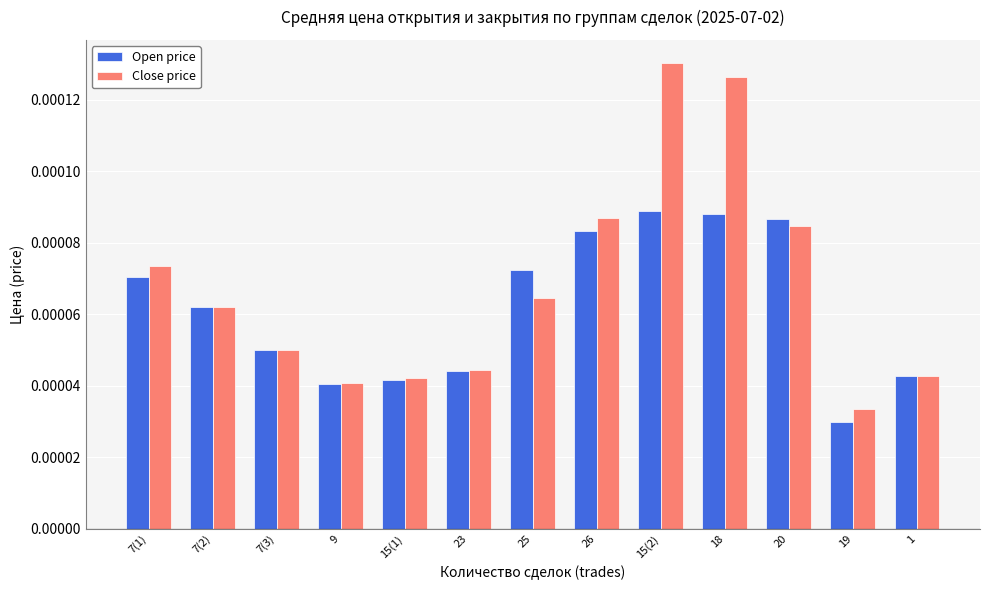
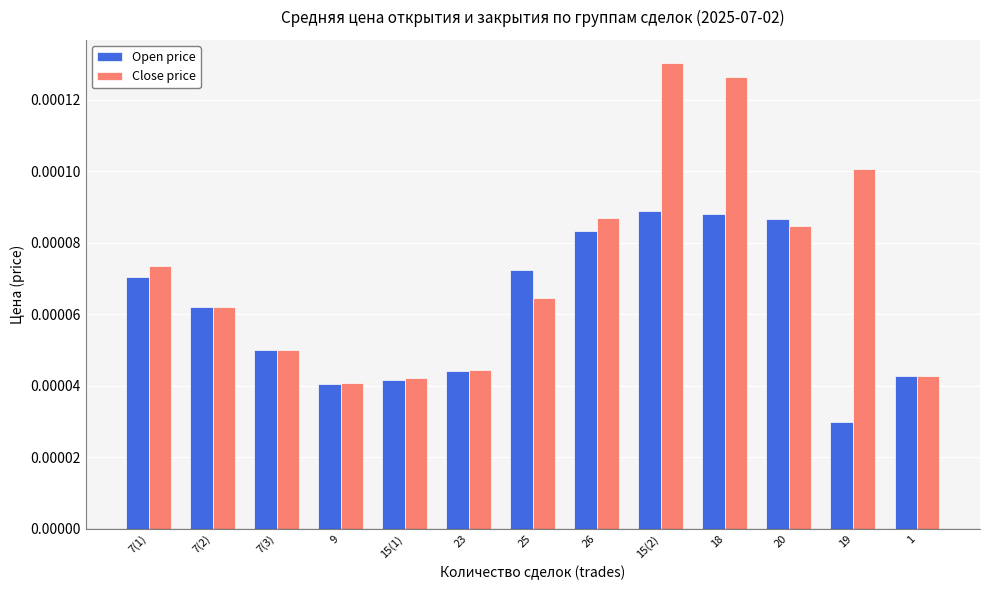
Close price, 19: 0.000034 -> 0.000101
